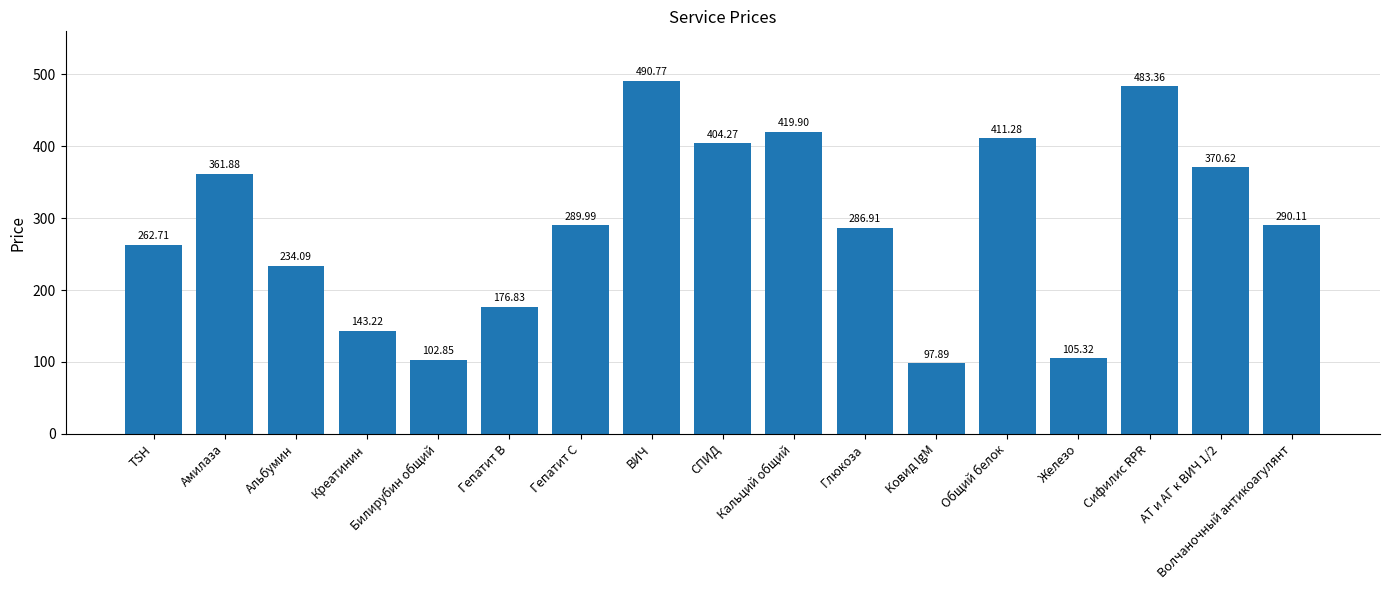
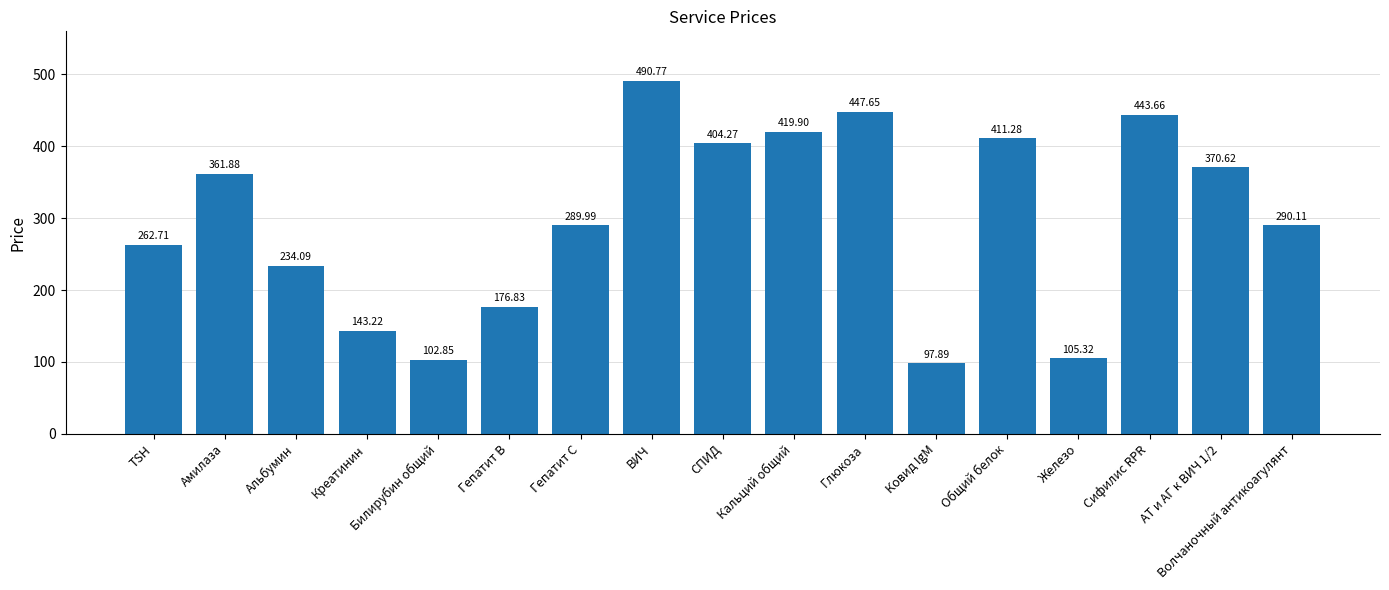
Глюкоза: 286.91 -> 447.65
Сифилис RPR: 483.36 -> 443.66
